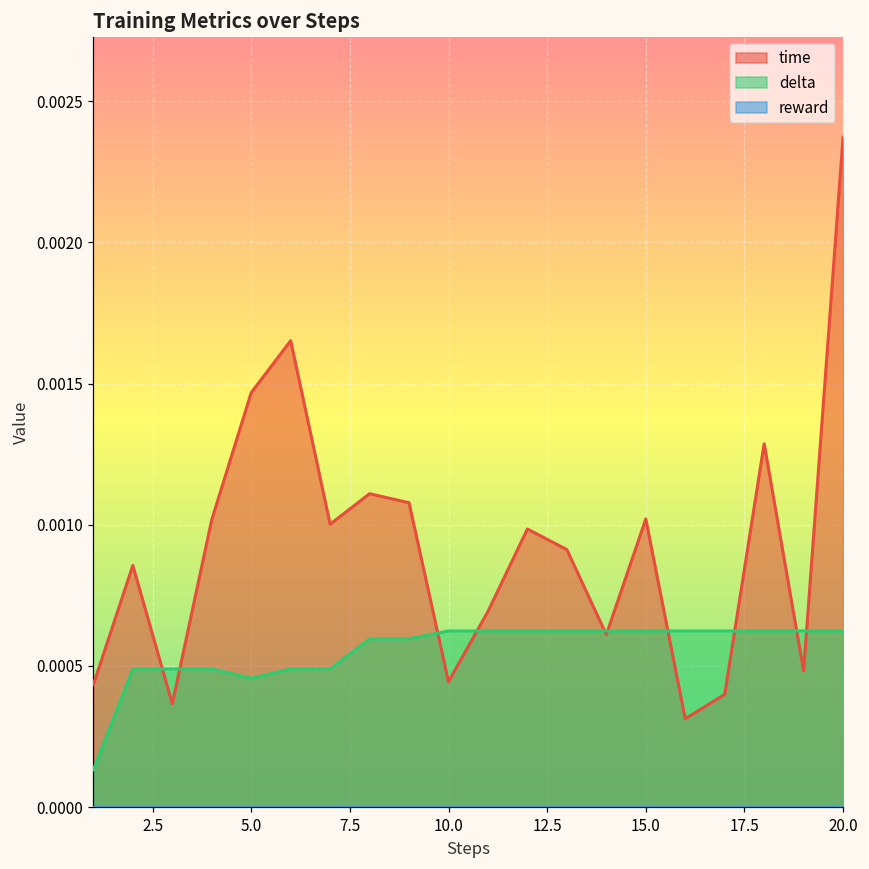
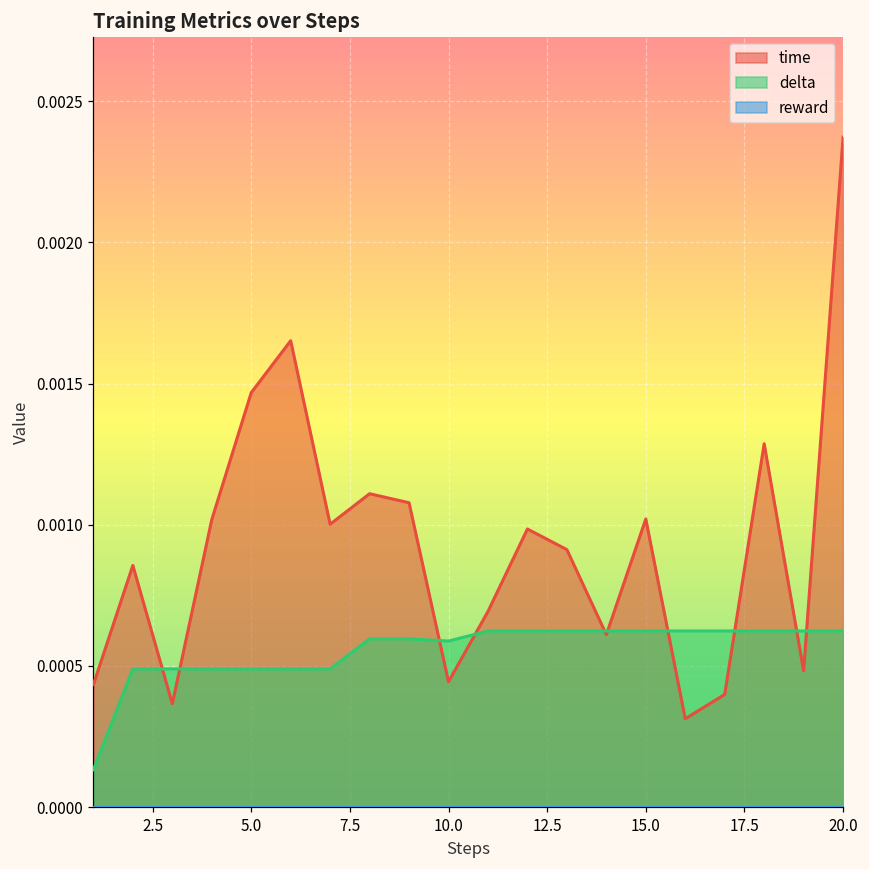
delta, 5.0: 0.00046 -> 0.00049
delta, 10.0: 0.00062 -> 0.00059
